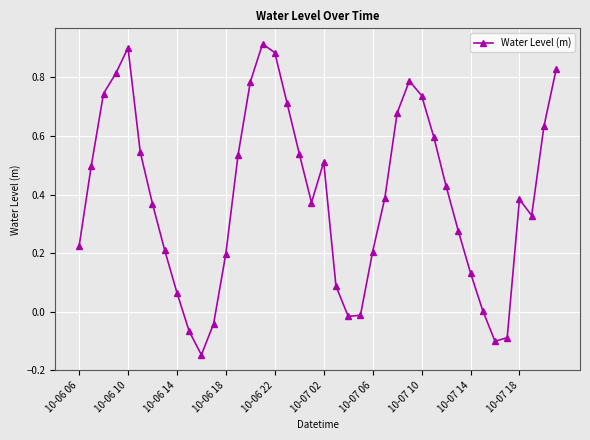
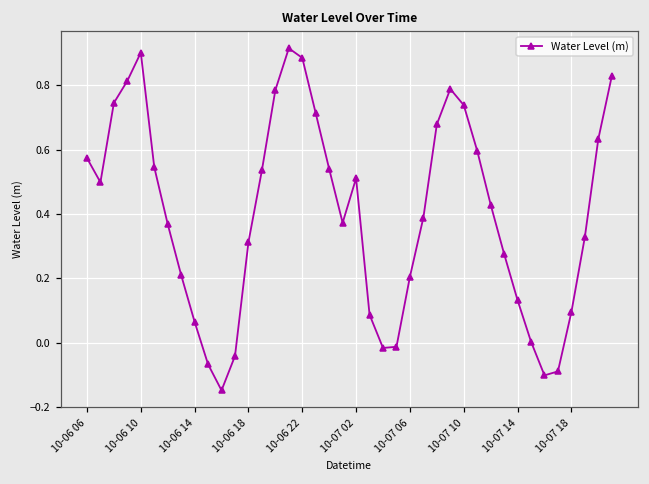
10-06 06: 0.22 -> 0.57
10-06 18: 0.20 -> 0.31
10-07 18: 0.38 -> 0.10
